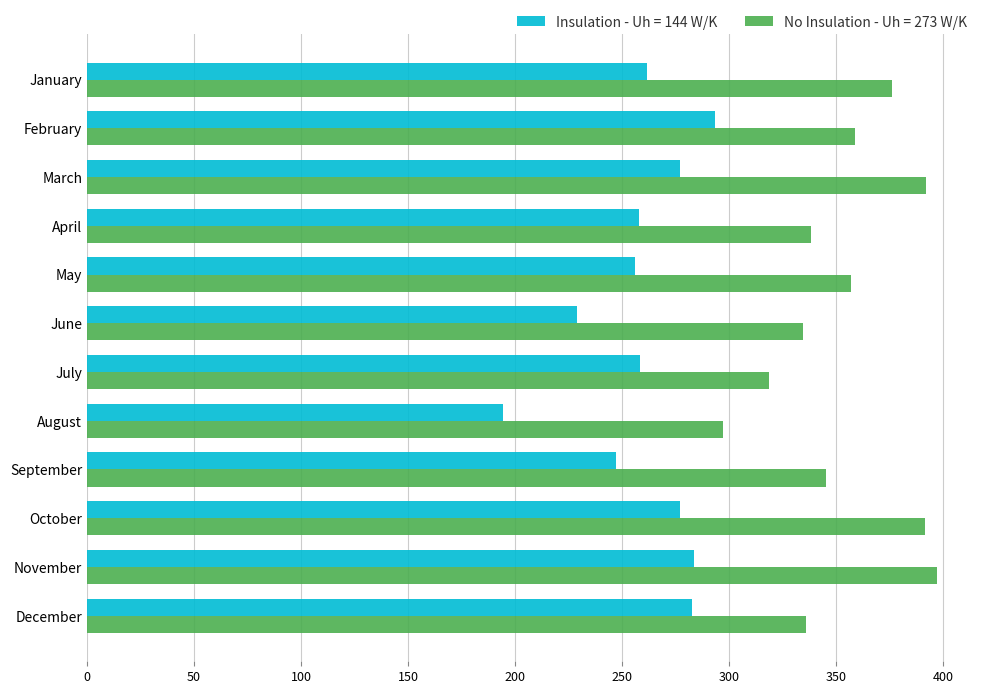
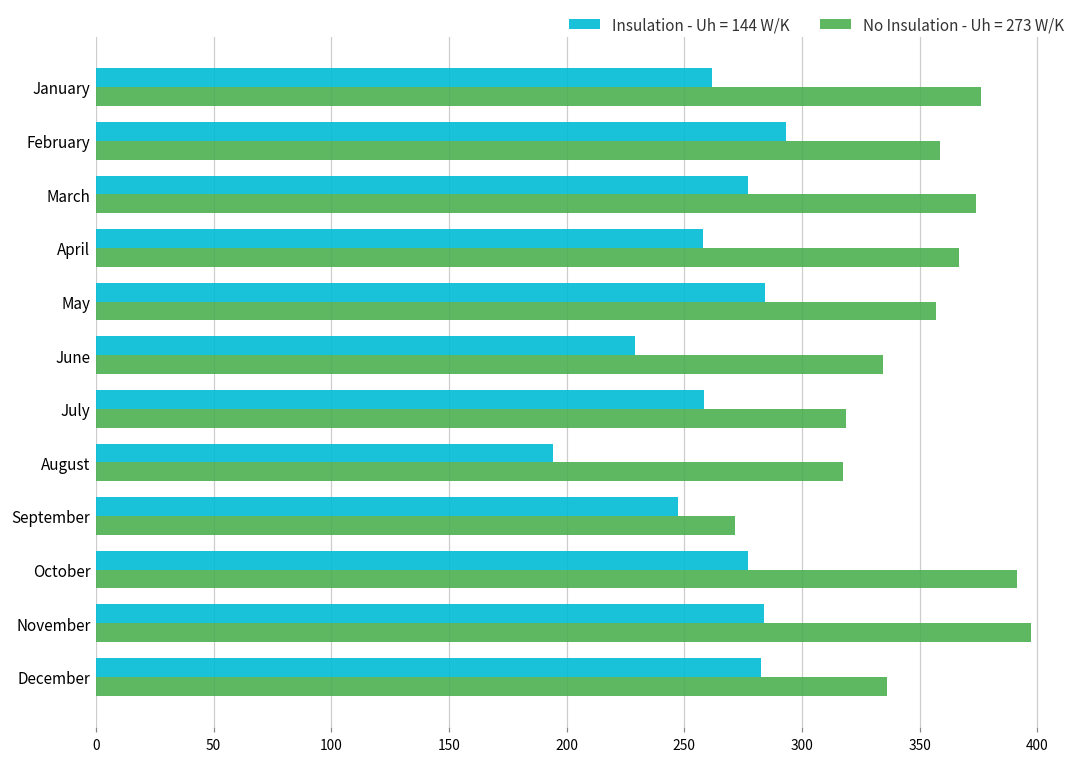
No Insulation - Uh = 273 W/K, March: 392 -> 374
No Insulation - Uh = 273 W/K, April: 338 -> 367
Insulation - Uh = 144 W/K, May: 256 -> 284
No Insulation - Uh = 273 W/K, August: 297 -> 317
No Insulation - Uh = 273 W/K, September: 345 -> 272
